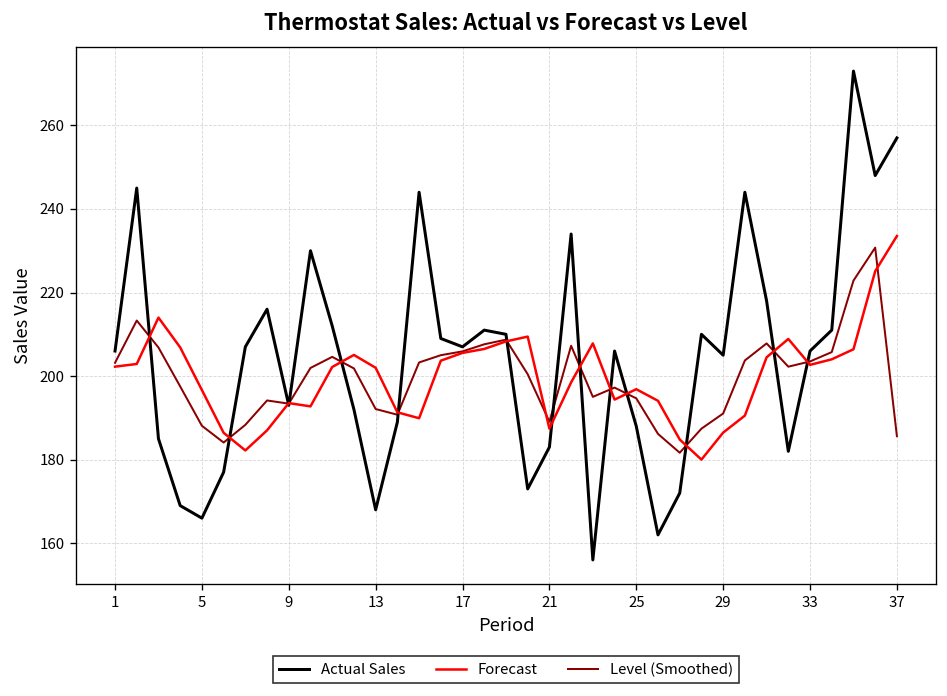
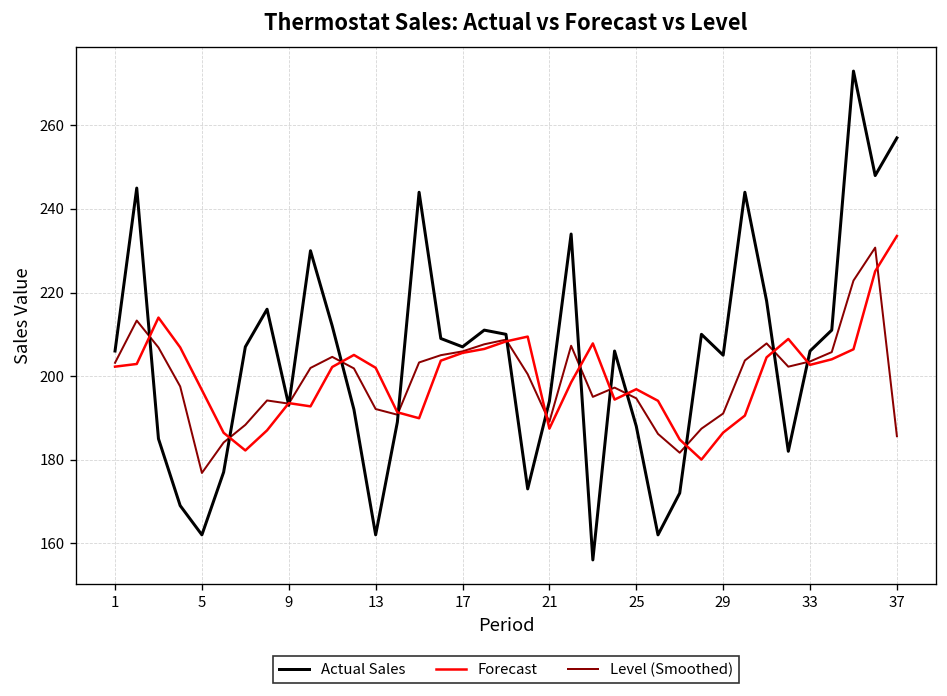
Actual Sales, 5: 166 -> 162
Level (Smoothed), 5: 188 -> 177
Actual Sales, 13: 168 -> 162
Actual Sales, 21: 183 -> 194
